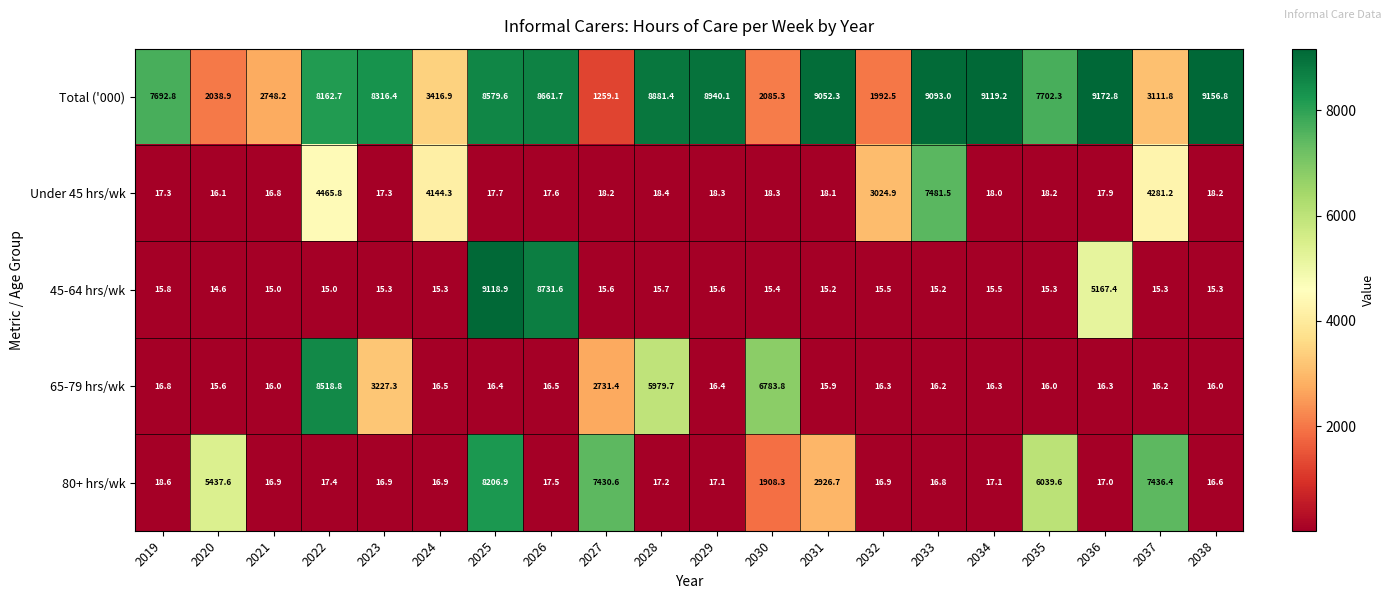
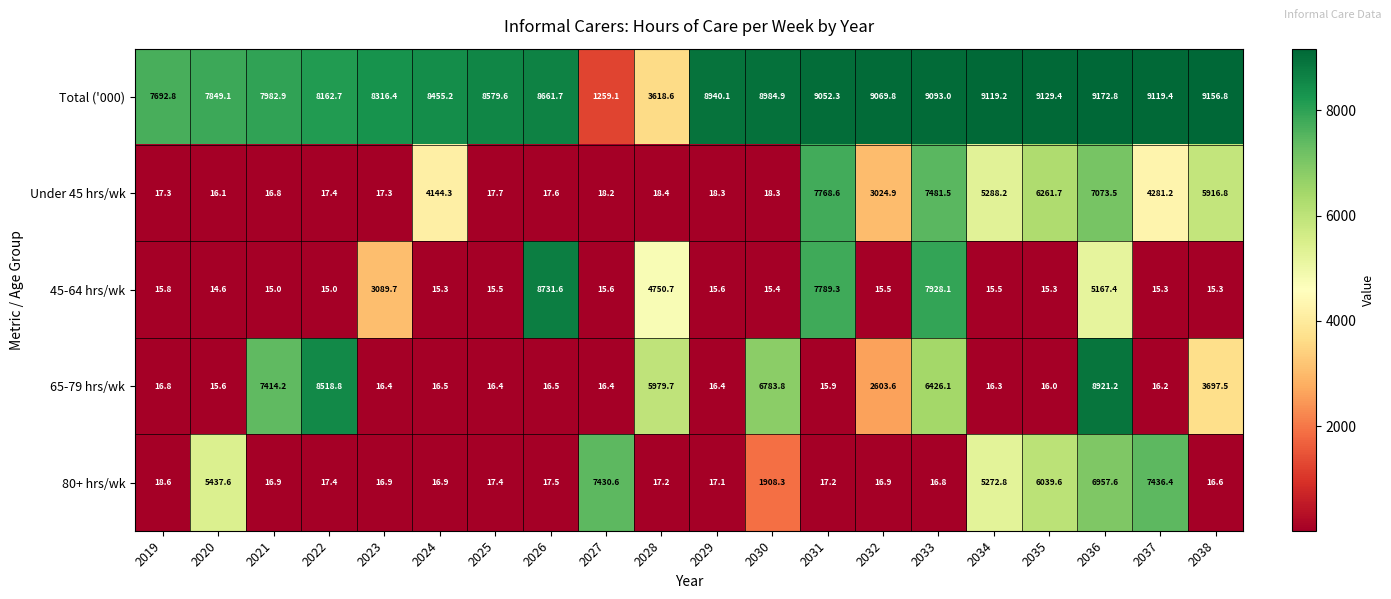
Total ('000), 2020: 2038.9 -> 7849.1
Total ('000), 2021: 2748.2 -> 7982.9
Total ('000), 2024: 3416.9 -> 8455.2
Total ('000), 2028: 8881.4 -> 3618.6
Total ('000), 2030: 2085.3 -> 8984.9
Total ('000), 2032: 1992.5 -> 9069.8
Total ('000), 2035: 7702.3 -> 9129.4
Total ('000), 2037: 3111.8 -> 9119.4
Under 45 hrs/wk, 2022: 4465.8 -> 17.4
Under 45 hrs/wk, 2031: 18.1 -> 7768.6
Under 45 hrs/wk, 2034: 18.0 -> 5288.2
Under 45 hrs/wk, 2035: 18.2 -> 6261.7
Under 45 hrs/wk, 2036: 17.9 -> 7073.5
Under 45 hrs/wk, 2038: 18.2 -> 5916.8
45-64 hrs/wk, 2023: 15.3 -> 3089.7
45-64 hrs/wk, 2025: 9118.9 -> 15.5
45-64 hrs/wk, 2028: 15.7 -> 4750.7
45-64 hrs/wk, 2031: 15.2 -> 7789.3
45-64 hrs/wk, 2033: 15.2 -> 7928.1
65-79 hrs/wk, 2021: 16.0 -> 7414.2
65-79 hrs/wk, 2023: 3227.3 -> 16.4
65-79 hrs/wk, 2027: 2731.4 -> 16.4
65-79 hrs/wk, 2032: 16.3 -> 2603.6
65-79 hrs/wk, 2033: 16.2 -> 6426.1
65-79 hrs/wk, 2036: 16.3 -> 8921.2
65-79 hrs/wk, 2038: 16.0 -> 3697.5
80+ hrs/wk, 2025: 8206.9 -> 17.4
80+ hrs/wk, 2031: 2926.7 -> 17.2
80+ hrs/wk, 2034: 17.1 -> 5272.8
80+ hrs/wk, 2036: 17.0 -> 6957.6
